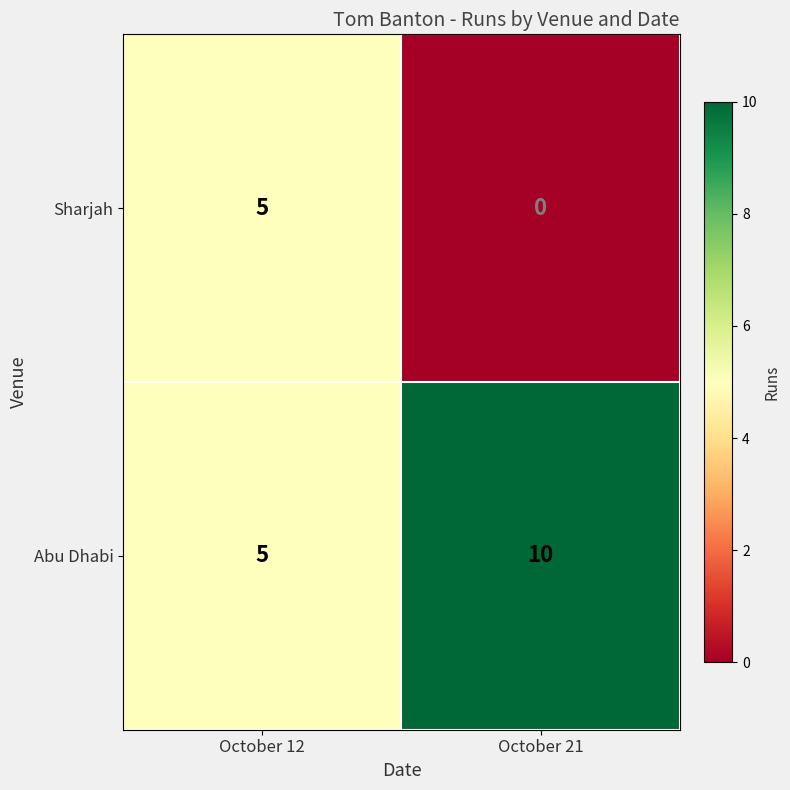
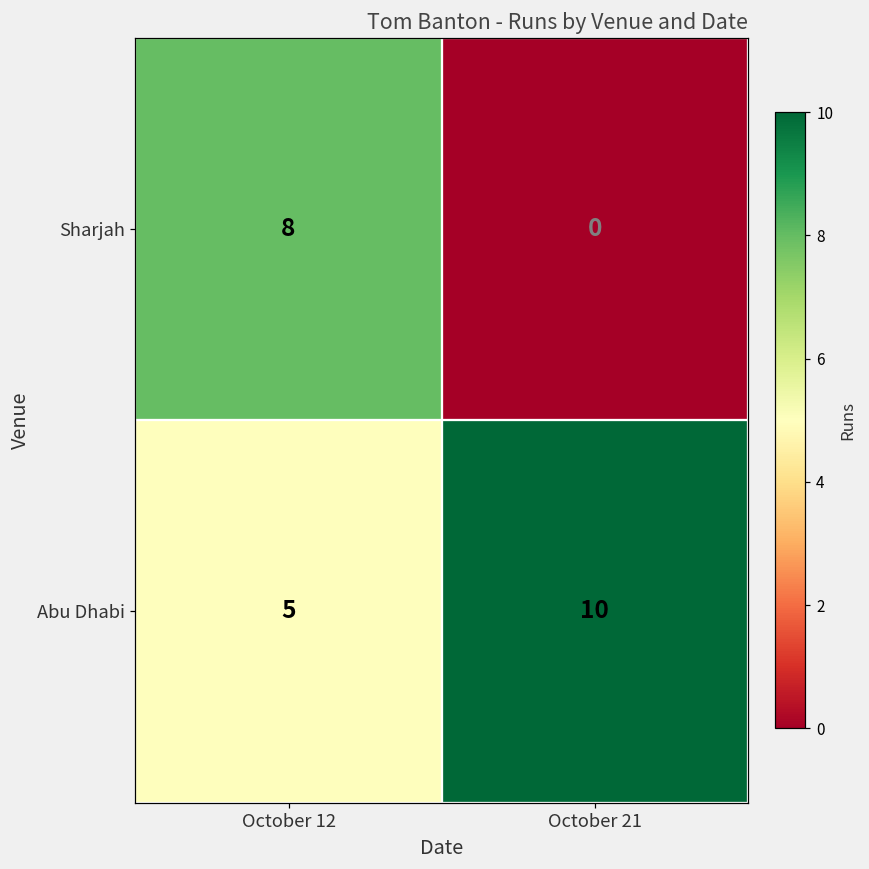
Sharjah, October 12: 5 -> 8
